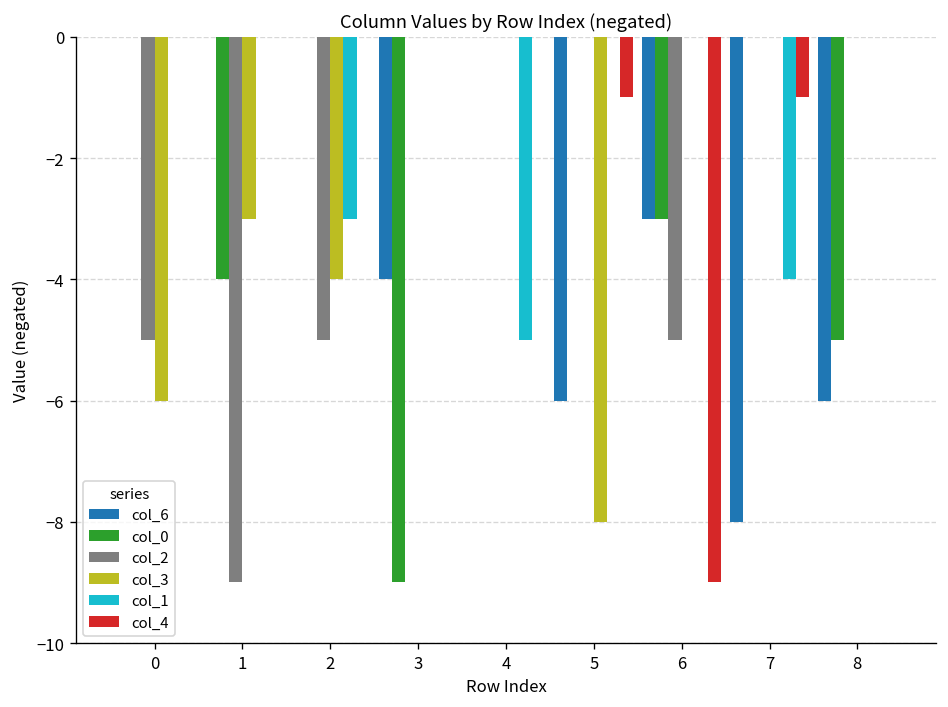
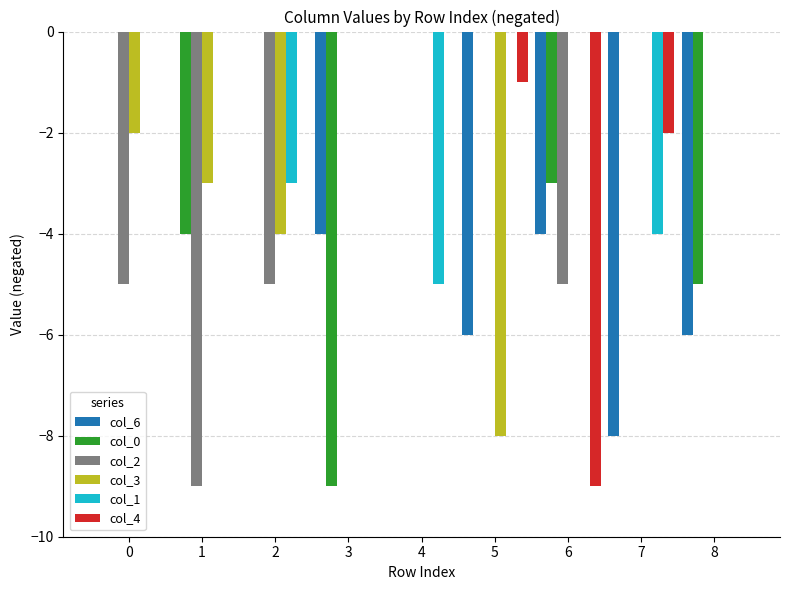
col_3, 0: -6.0 -> -2.0
col_6, 6: -3.0 -> -4.0
col_4, 7: -1.0 -> -2.0
